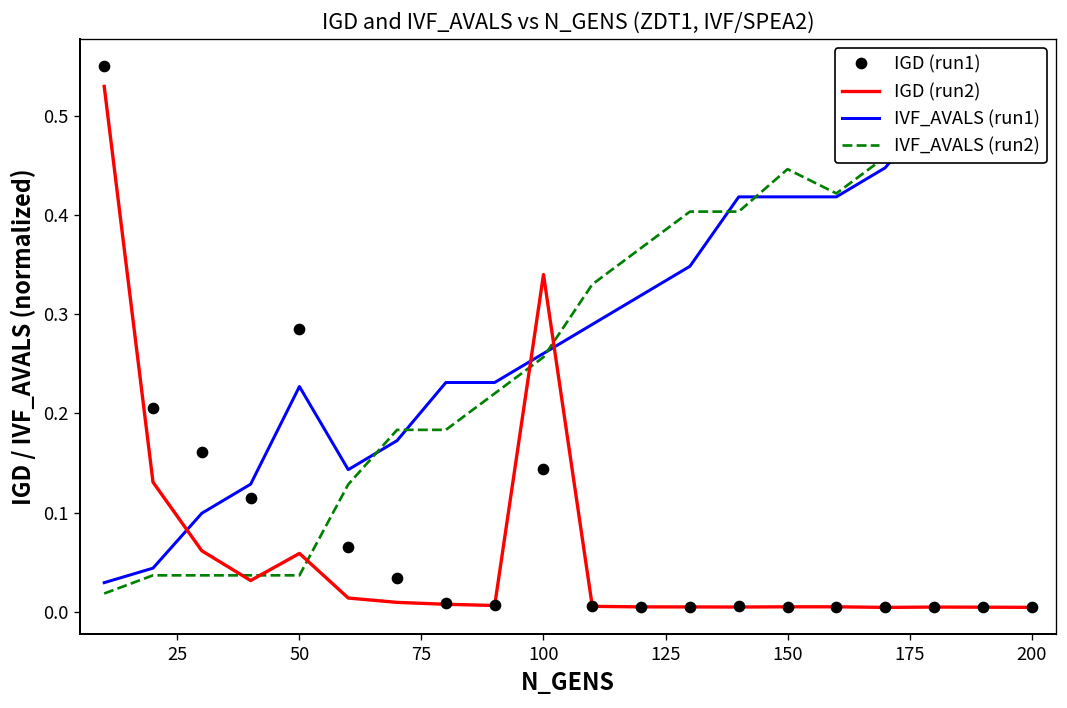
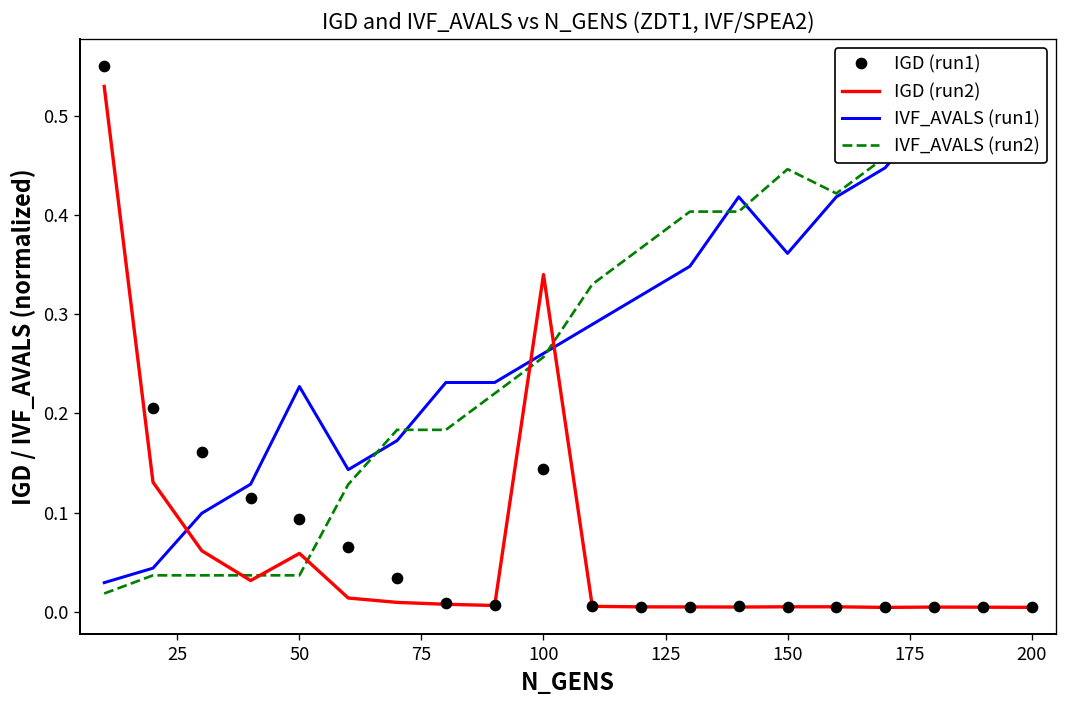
IGD (run1), 50: 0.29 -> 0.09
IVF_AVALS (run1), 150: 0.42 -> 0.36
